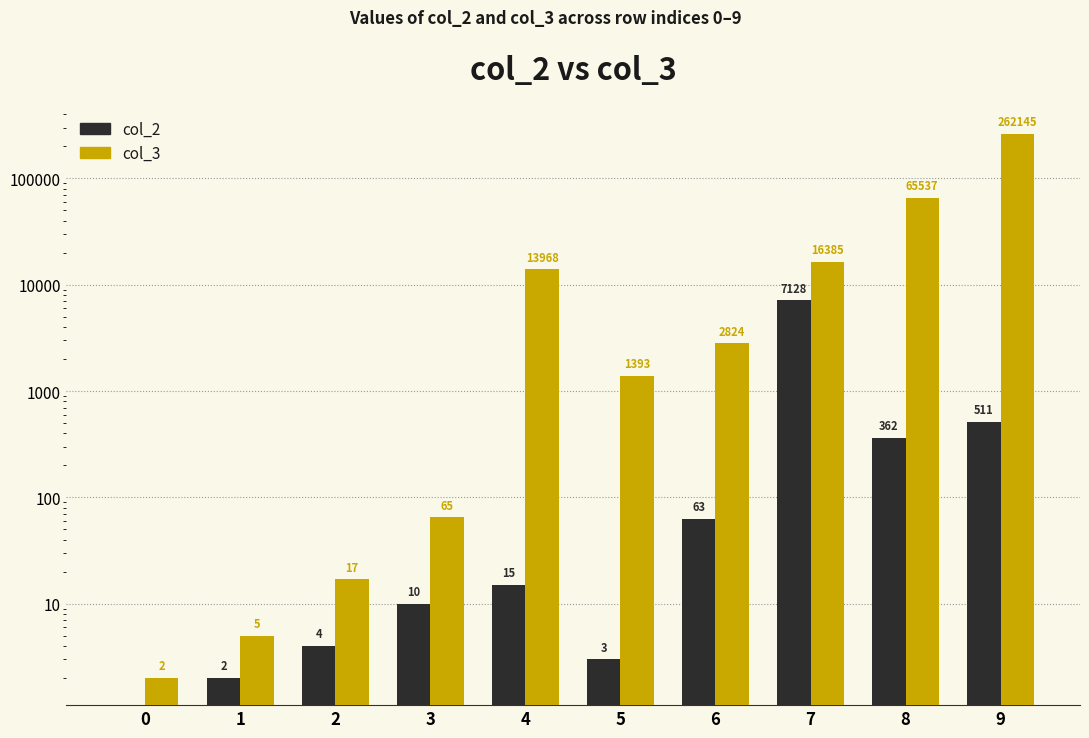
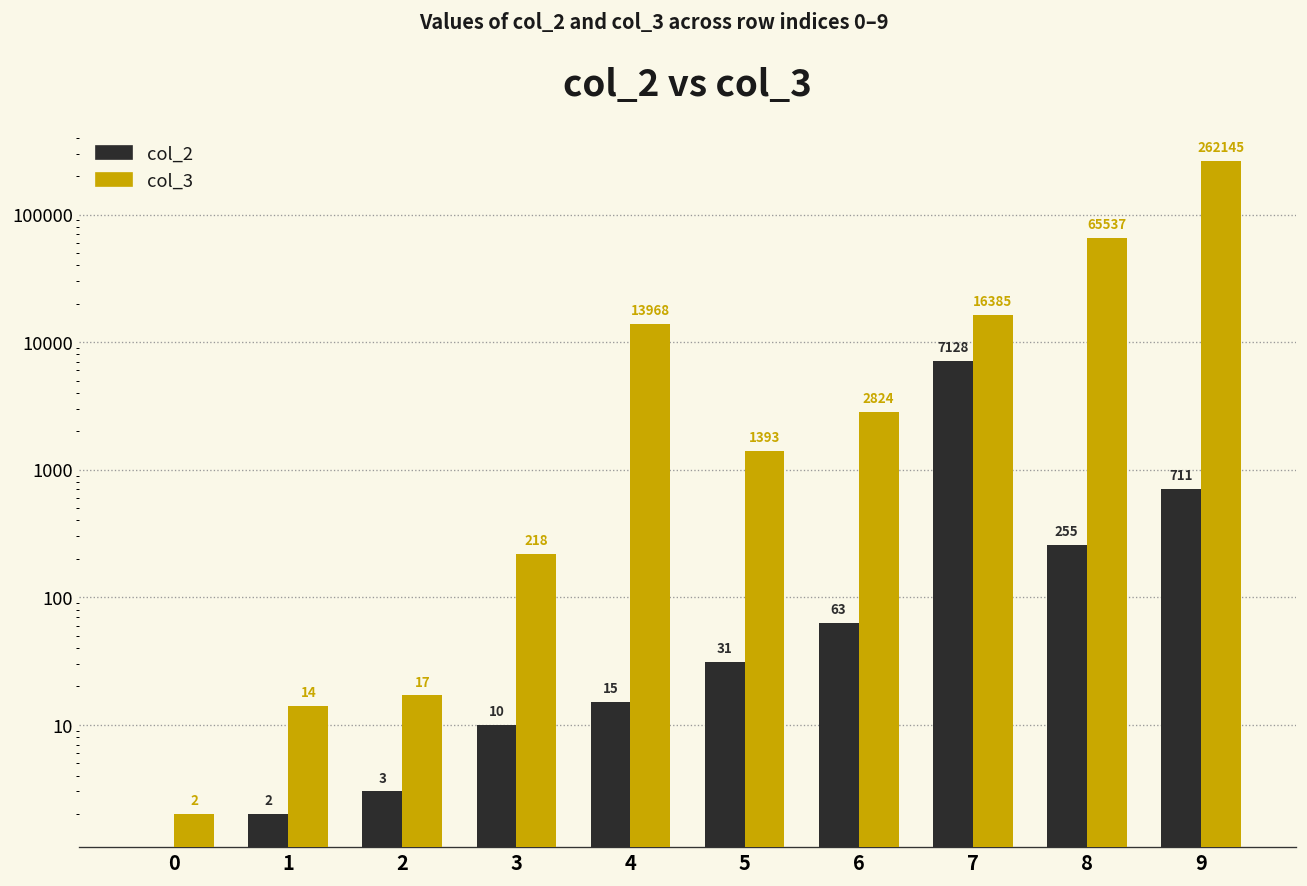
col_3, 1: 5 -> 14
col_2, 2: 4 -> 3
col_3, 3: 65 -> 218
col_2, 5: 3 -> 31
col_2, 8: 362 -> 255
col_2, 9: 511 -> 711
